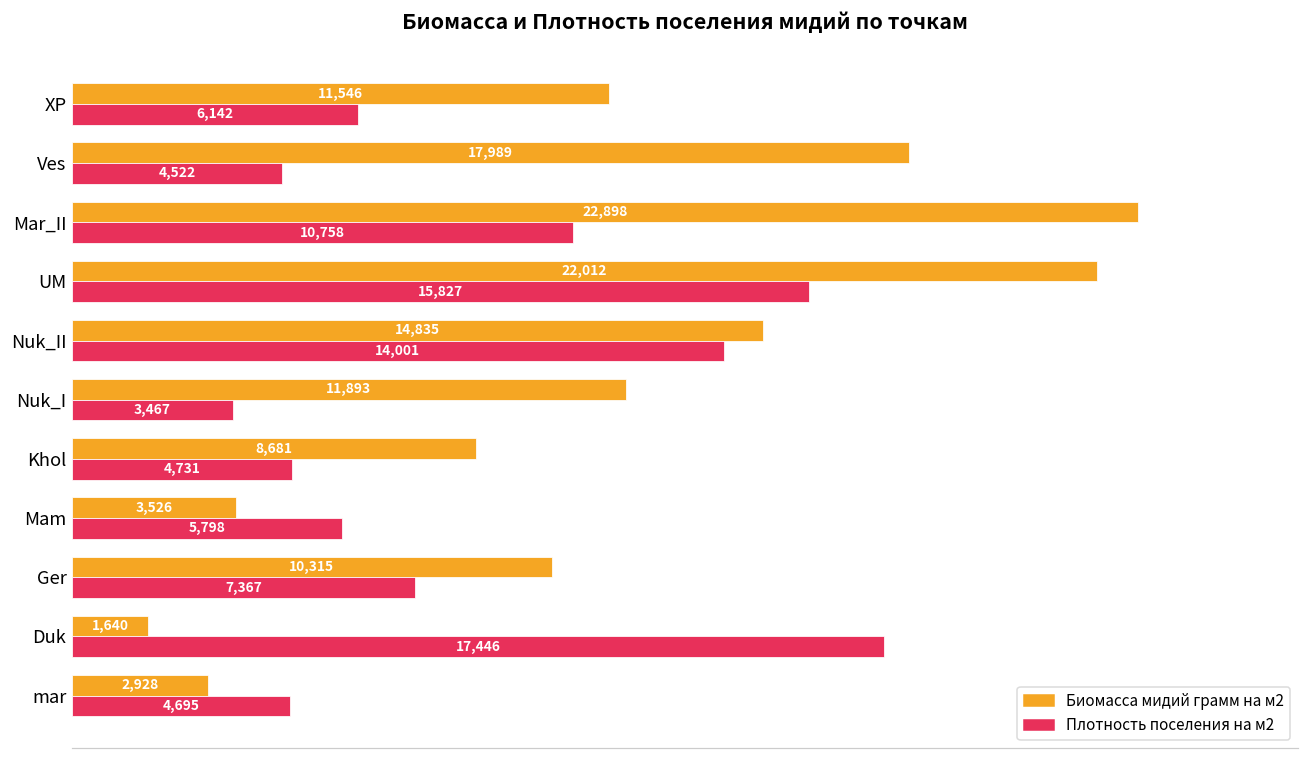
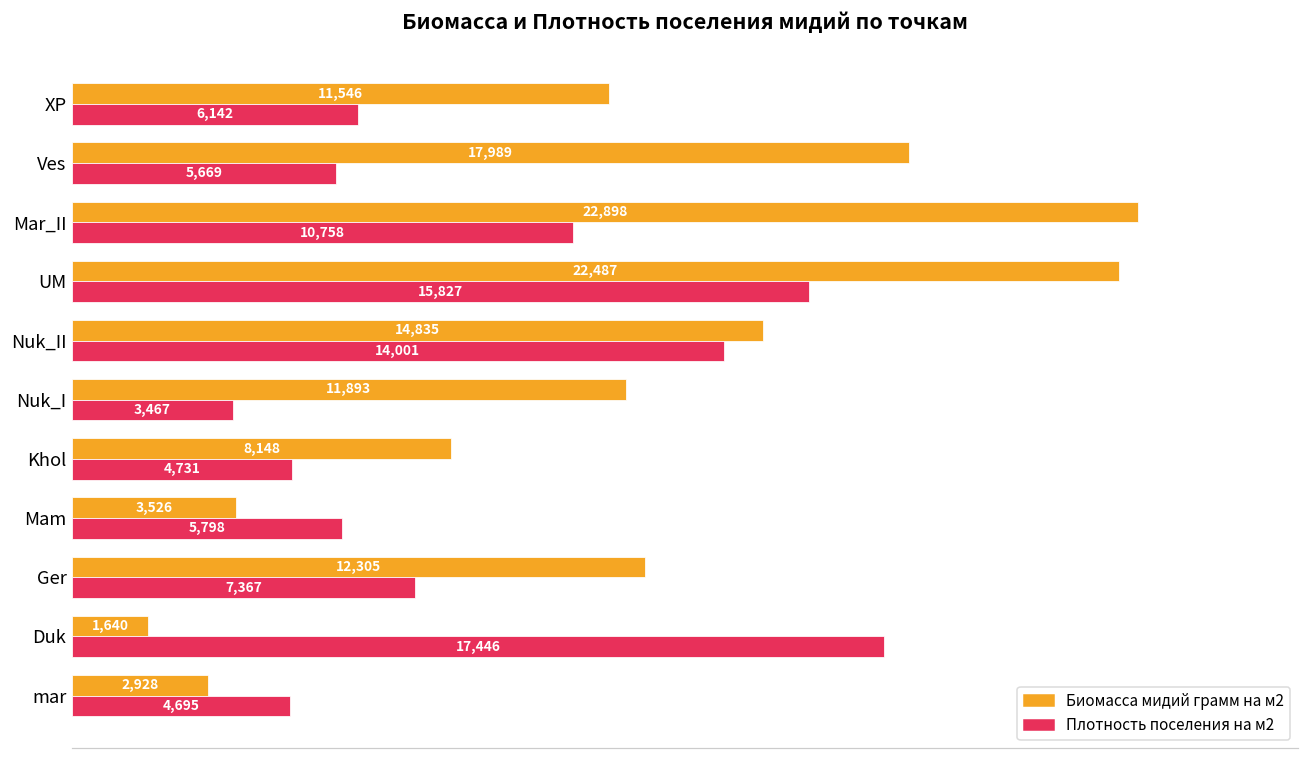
Плотность поселения на м2, Ves: 4,522 -> 5,669
Биомасса мидий грамм на м2, UM: 22,012 -> 22,487
Биомасса мидий грамм на м2, Khol: 8,681 -> 8,148
Биомасса мидий грамм на м2, Ger: 10,315 -> 12,305
